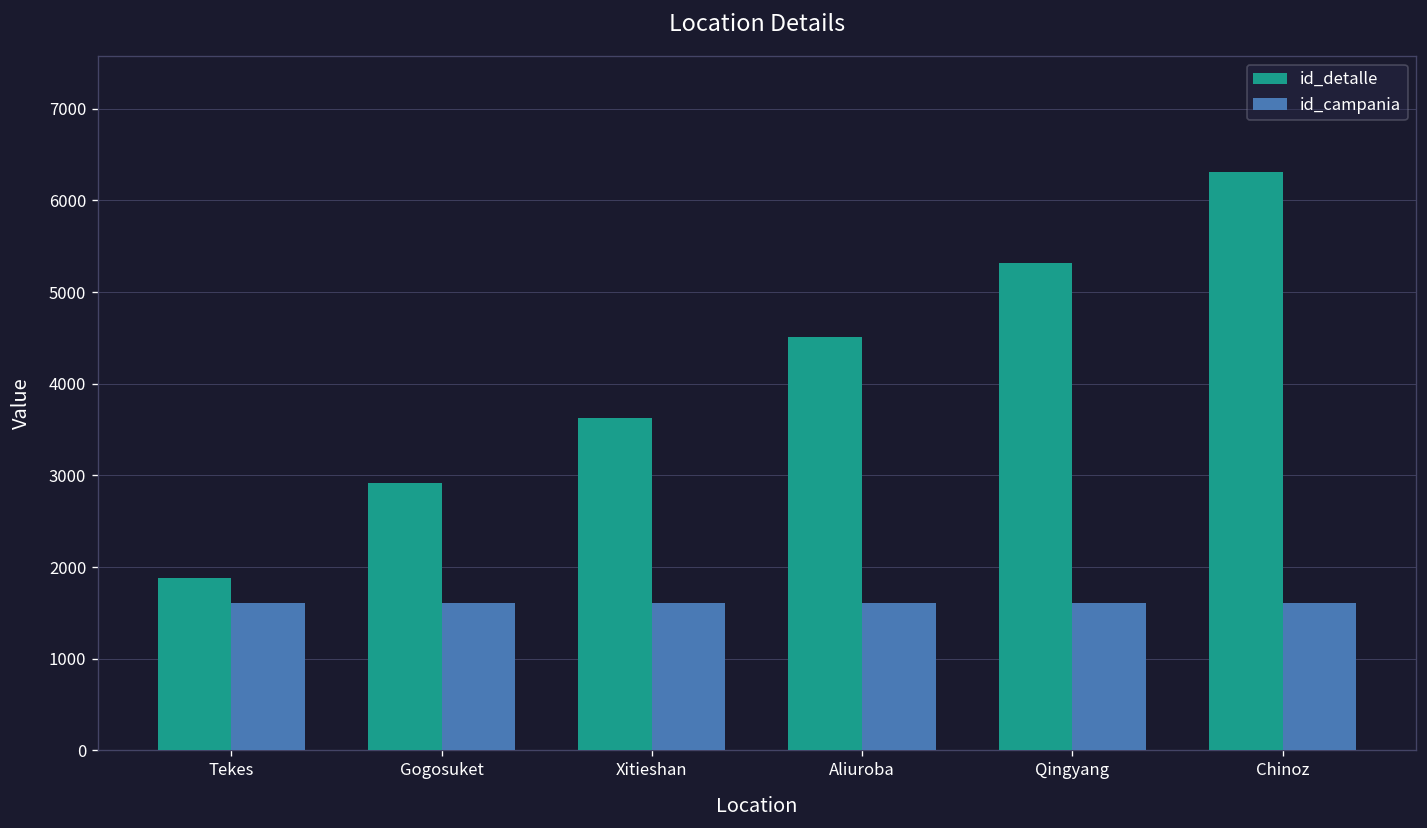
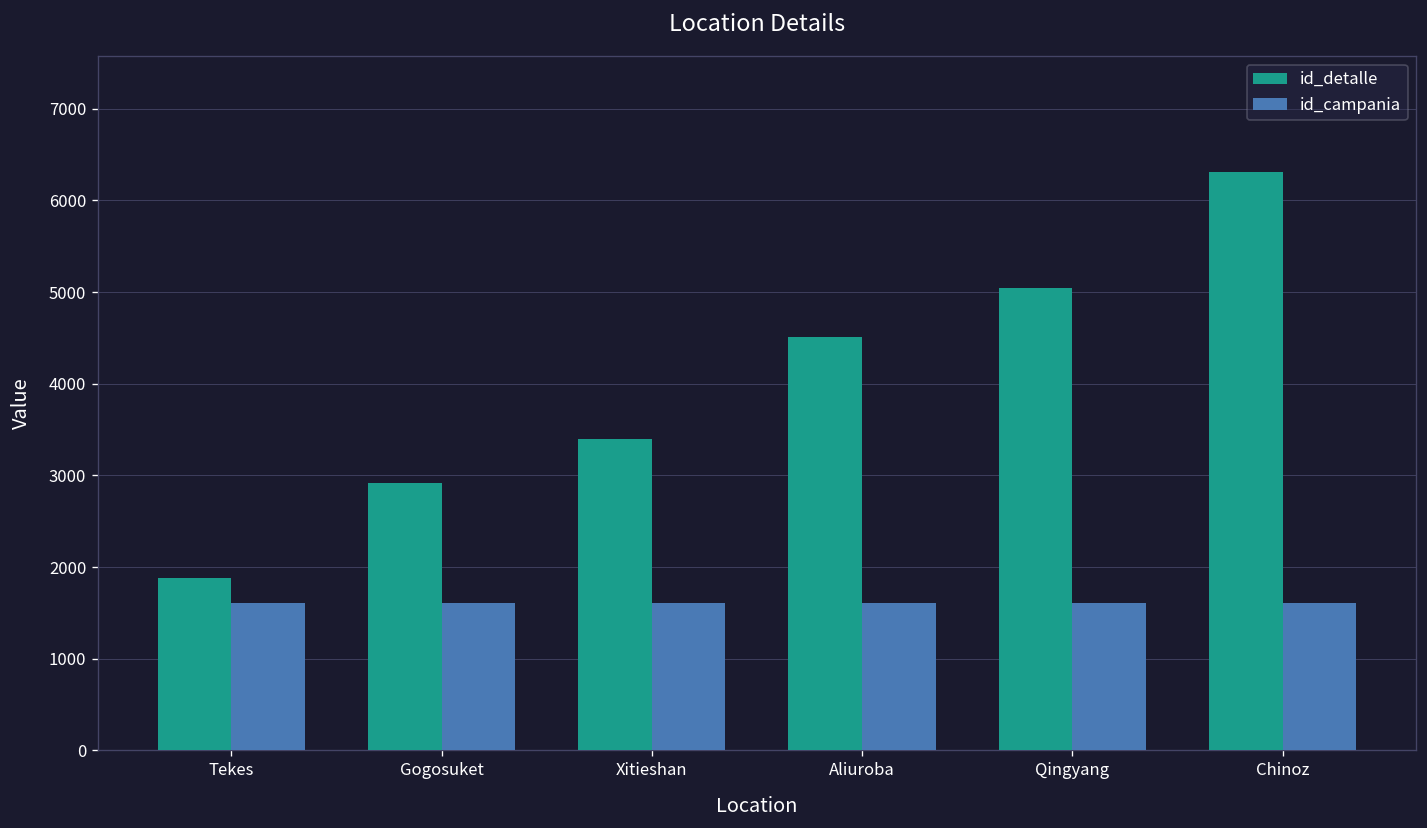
id_detalle, Xitieshan: 3600 -> 3400
id_detalle, Qingyang: 5300 -> 5000
